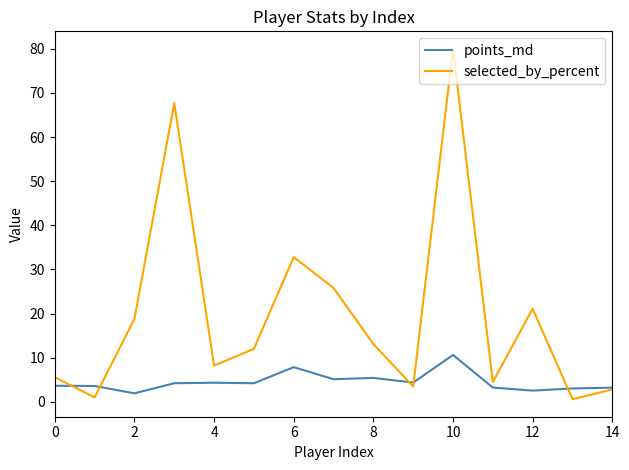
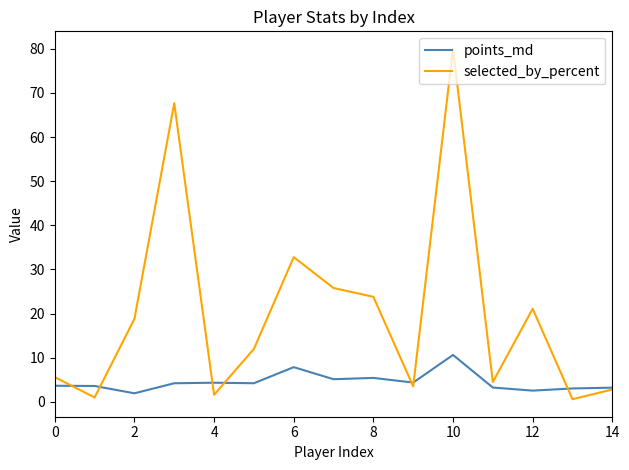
selected_by_percent, 4: 8 -> 2
selected_by_percent, 8: 13 -> 24
